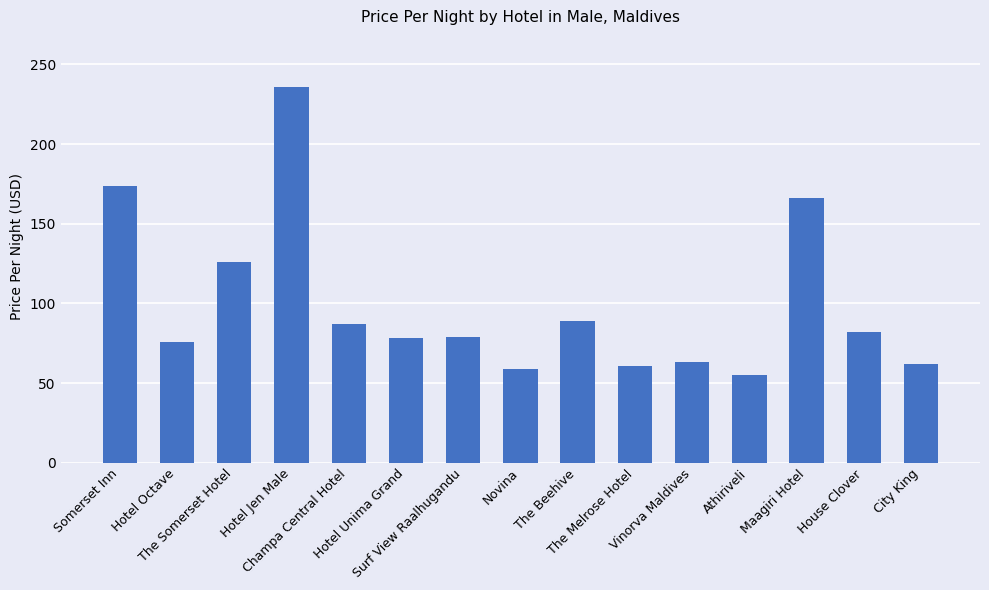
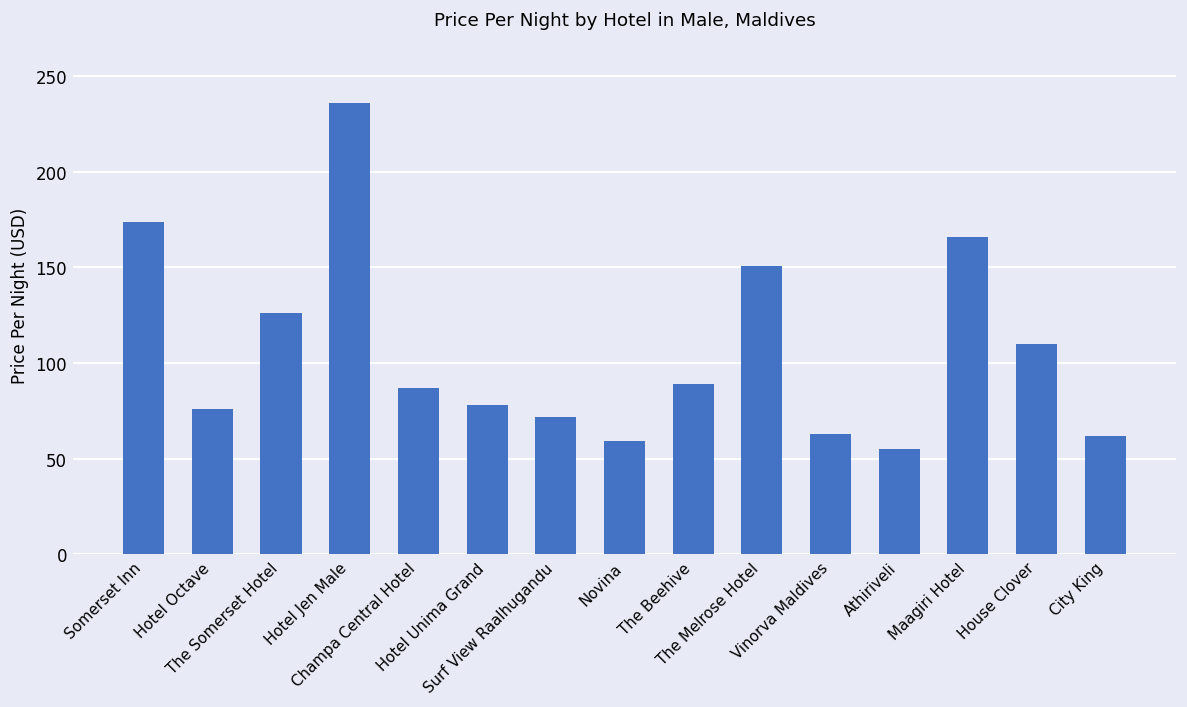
Surf View Raalhugandu: 79 -> 72
The Melrose Hotel: 61 -> 151
House Clover: 82 -> 110
